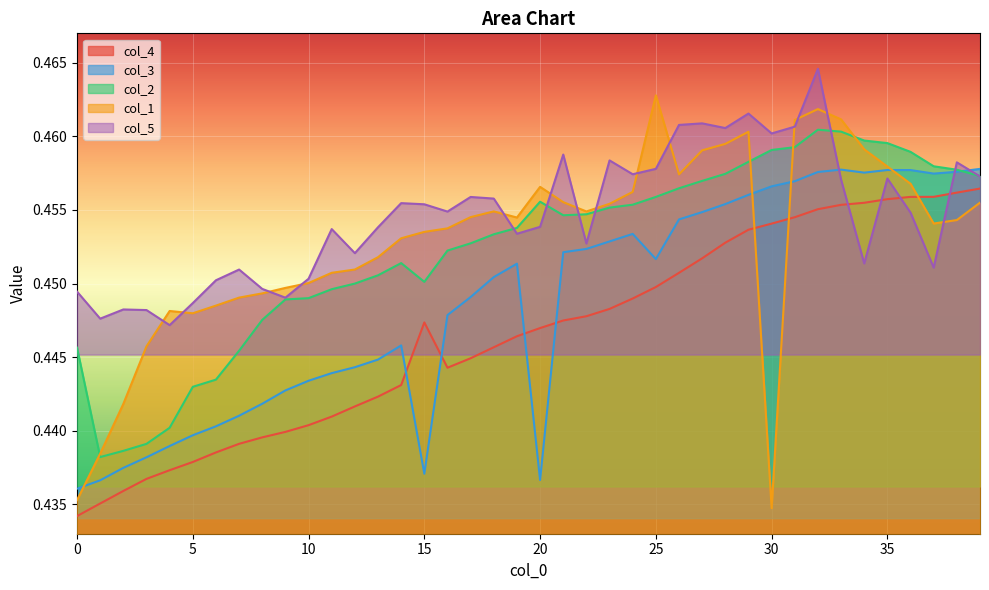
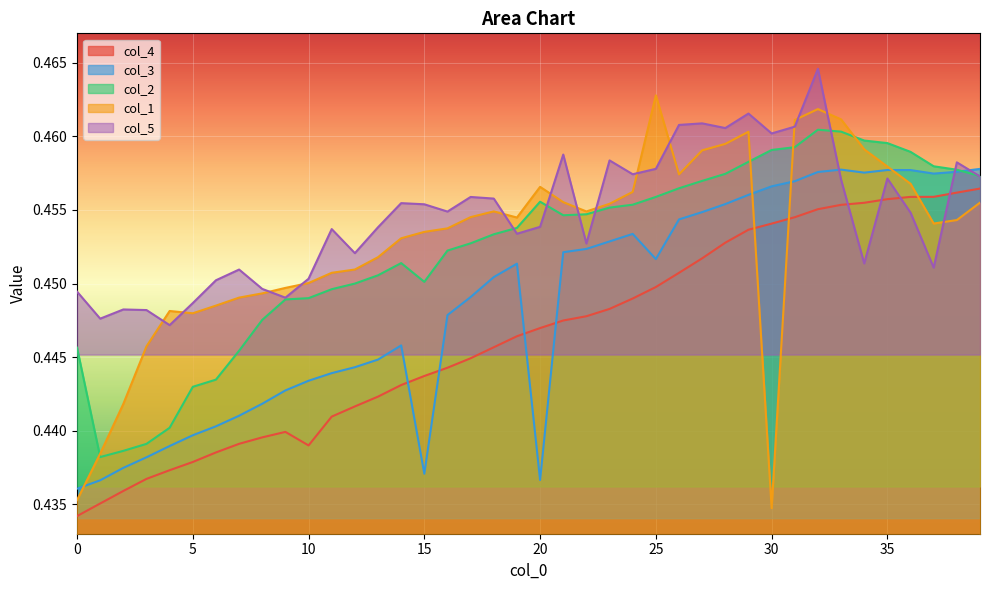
col_4, 10: 0.4404 -> 0.4390
col_4, 15: 0.4474 -> 0.4437
